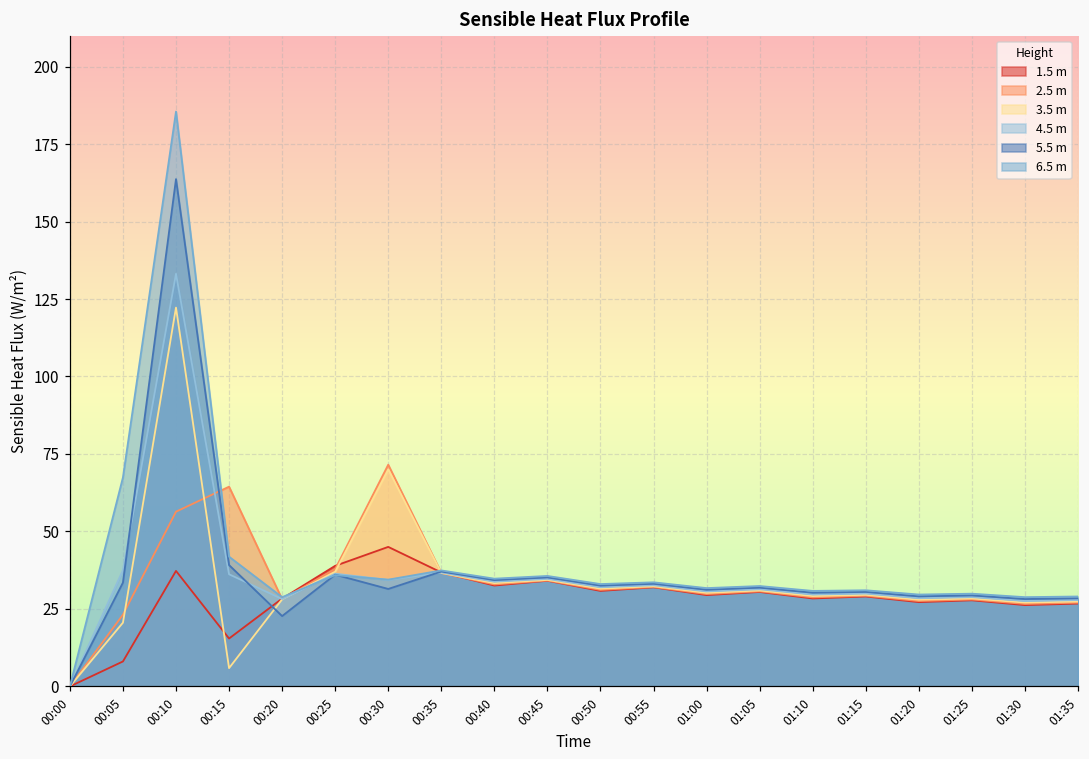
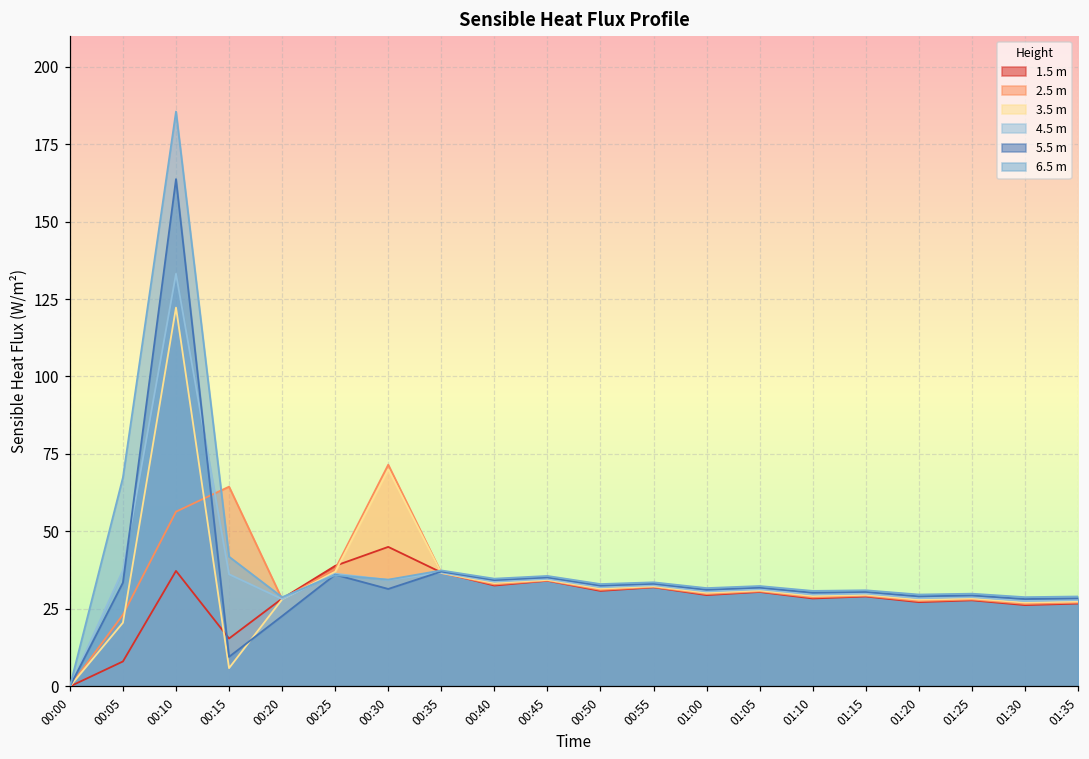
5.5 m, 00:15: 39 -> 10
